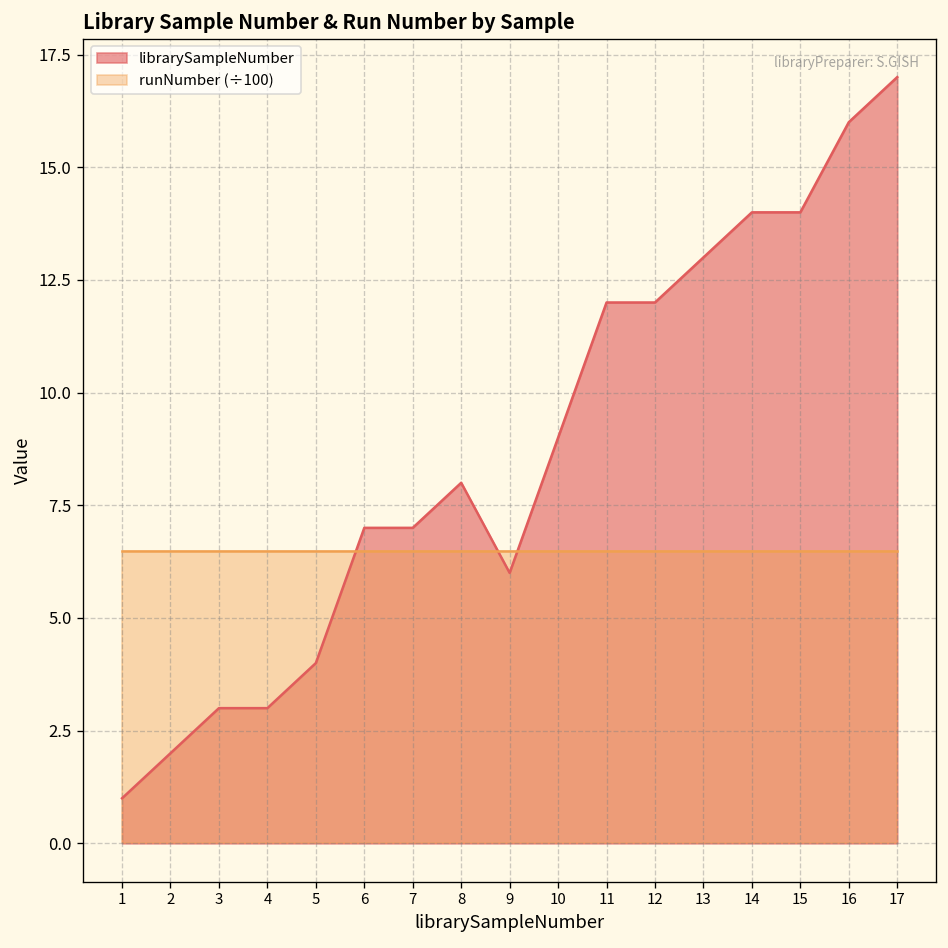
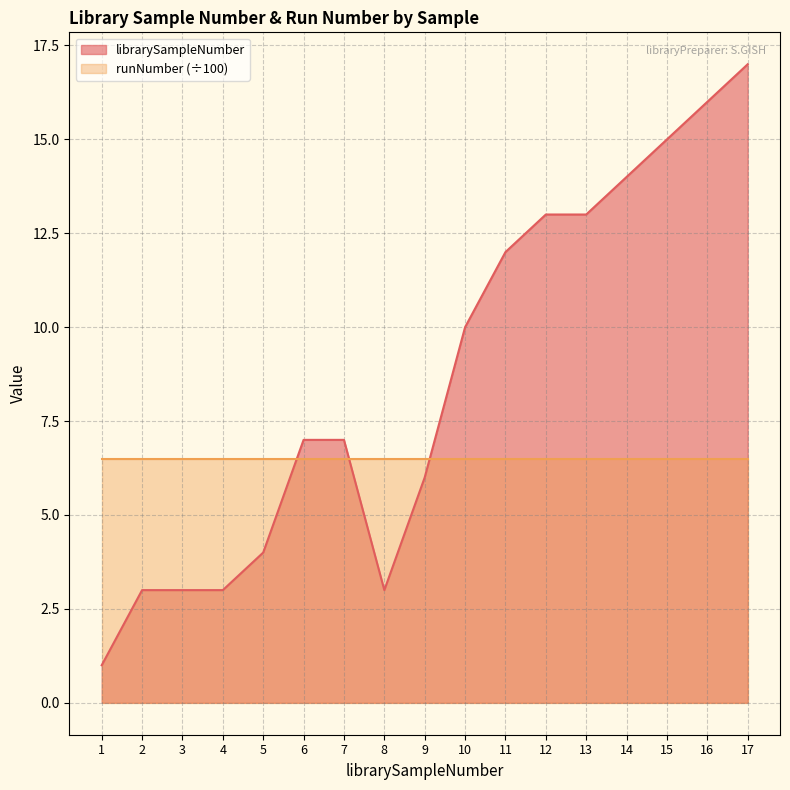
librarySampleNumber, 2: 2 -> 3
librarySampleNumber, 8: 8 -> 3
librarySampleNumber, 10: 9 -> 10
librarySampleNumber, 12: 12 -> 13
librarySampleNumber, 15: 14 -> 15
